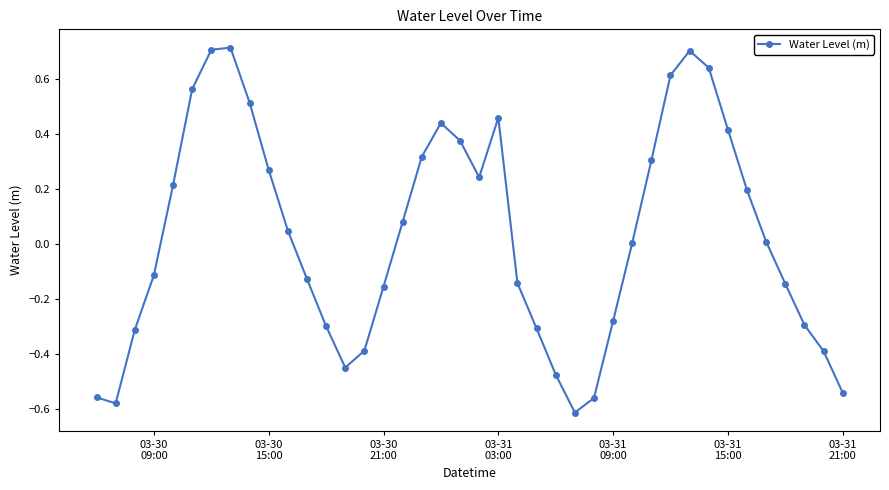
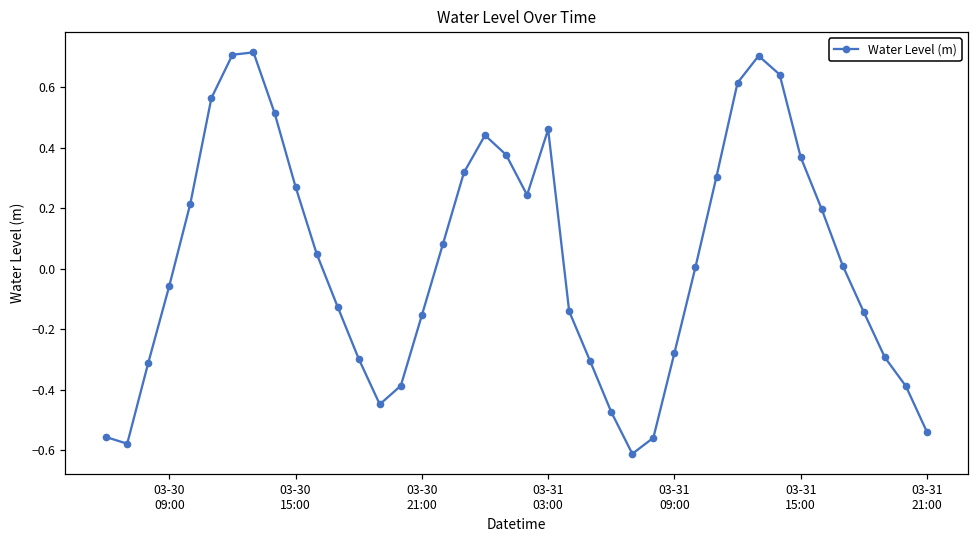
03-30 09:00: -0.11 -> -0.06
03-31 15:00: 0.42 -> 0.37
